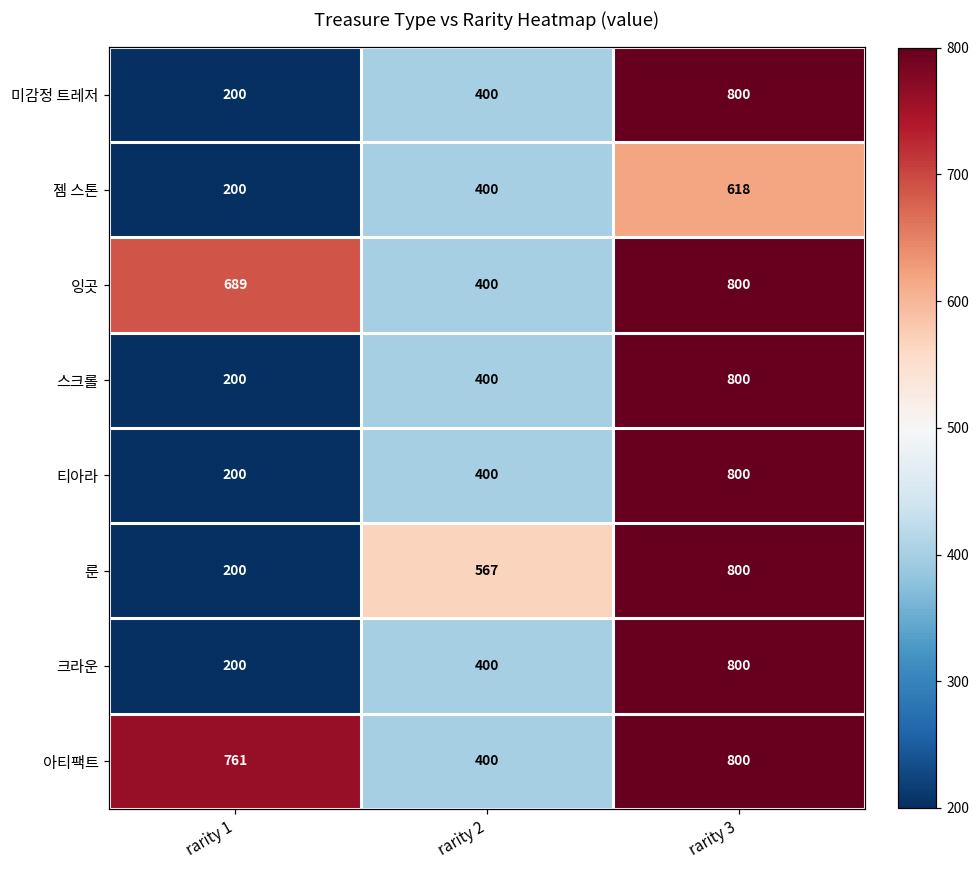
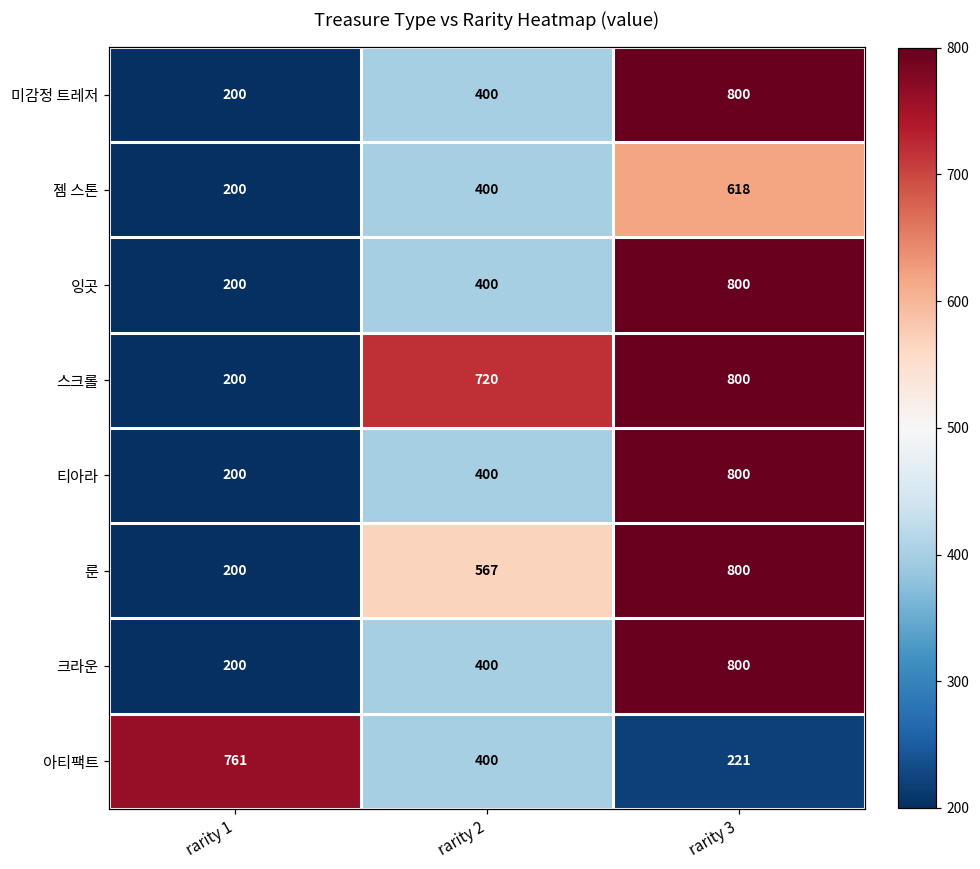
잉곳, rarity 1: 689 -> 200
스크롤, rarity 2: 400 -> 720
아티팩트, rarity 3: 800 -> 221
